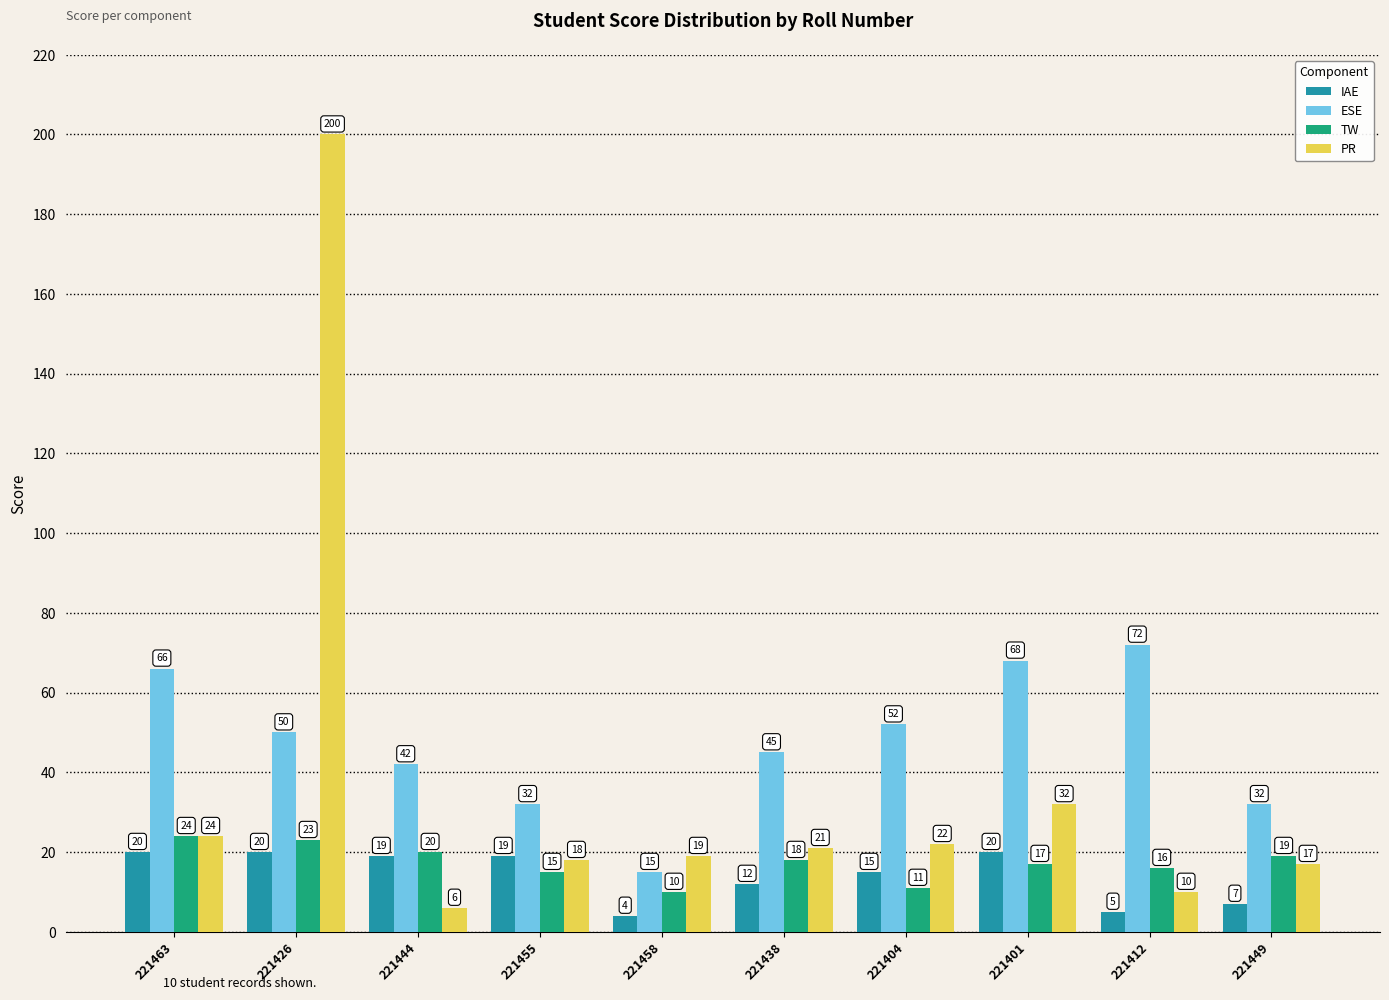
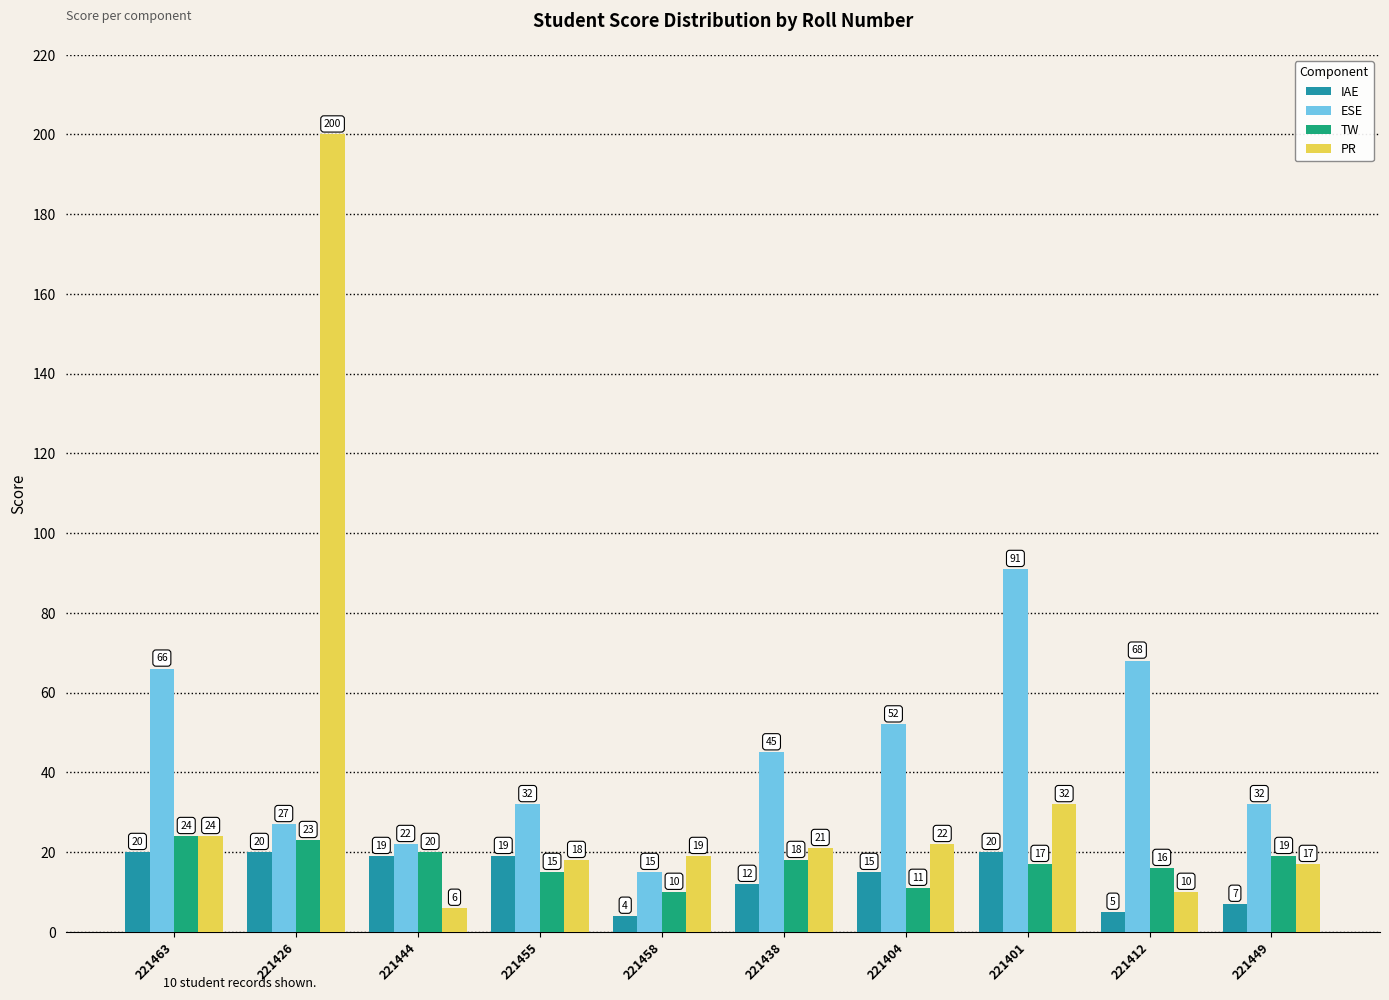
ESE, 221426: 50 -> 27
ESE, 221444: 42 -> 22
ESE, 221401: 68 -> 91
ESE, 221412: 72 -> 68
